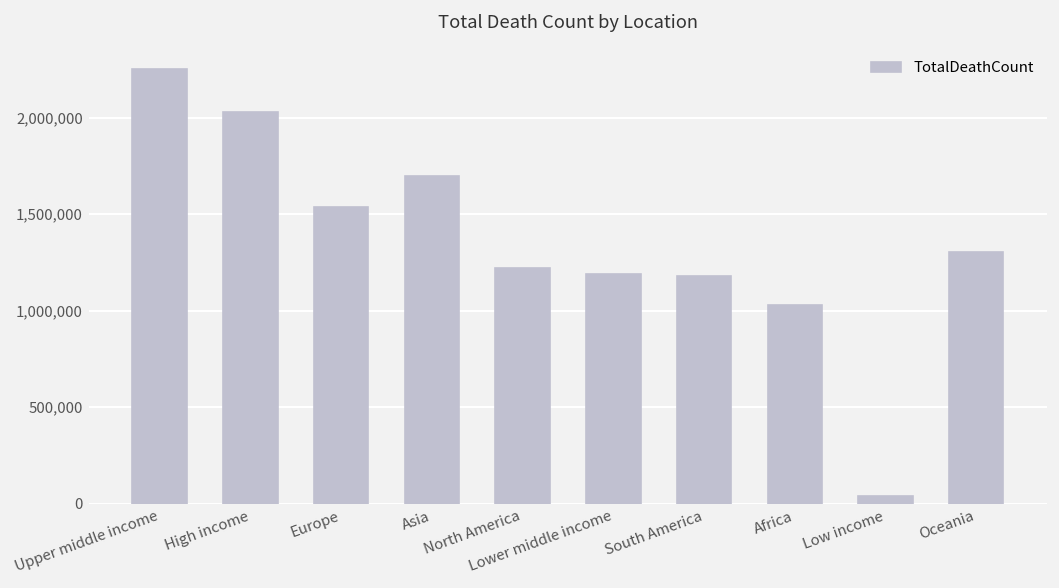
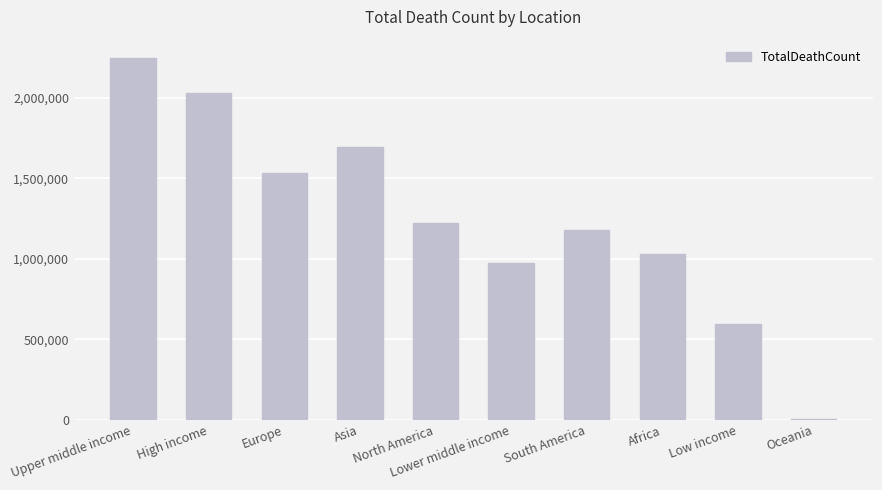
Lower middle income: 1,190,000 -> 970,000
Low income: 40,000 -> 600,000
Oceania: 1,310,000 -> 0
